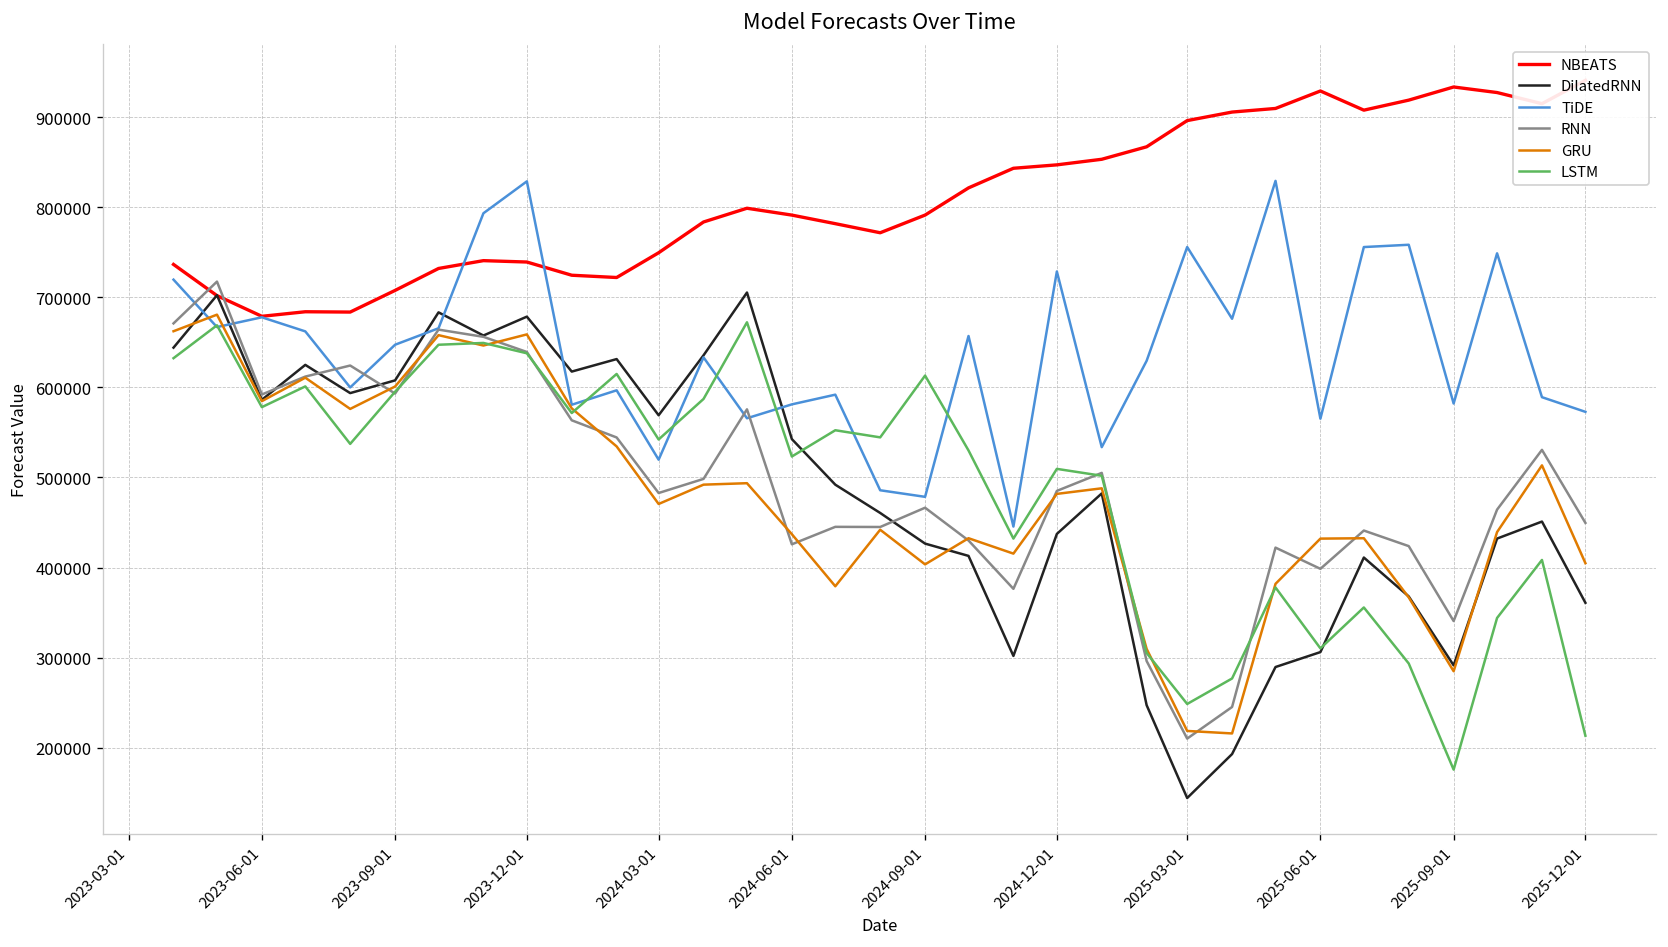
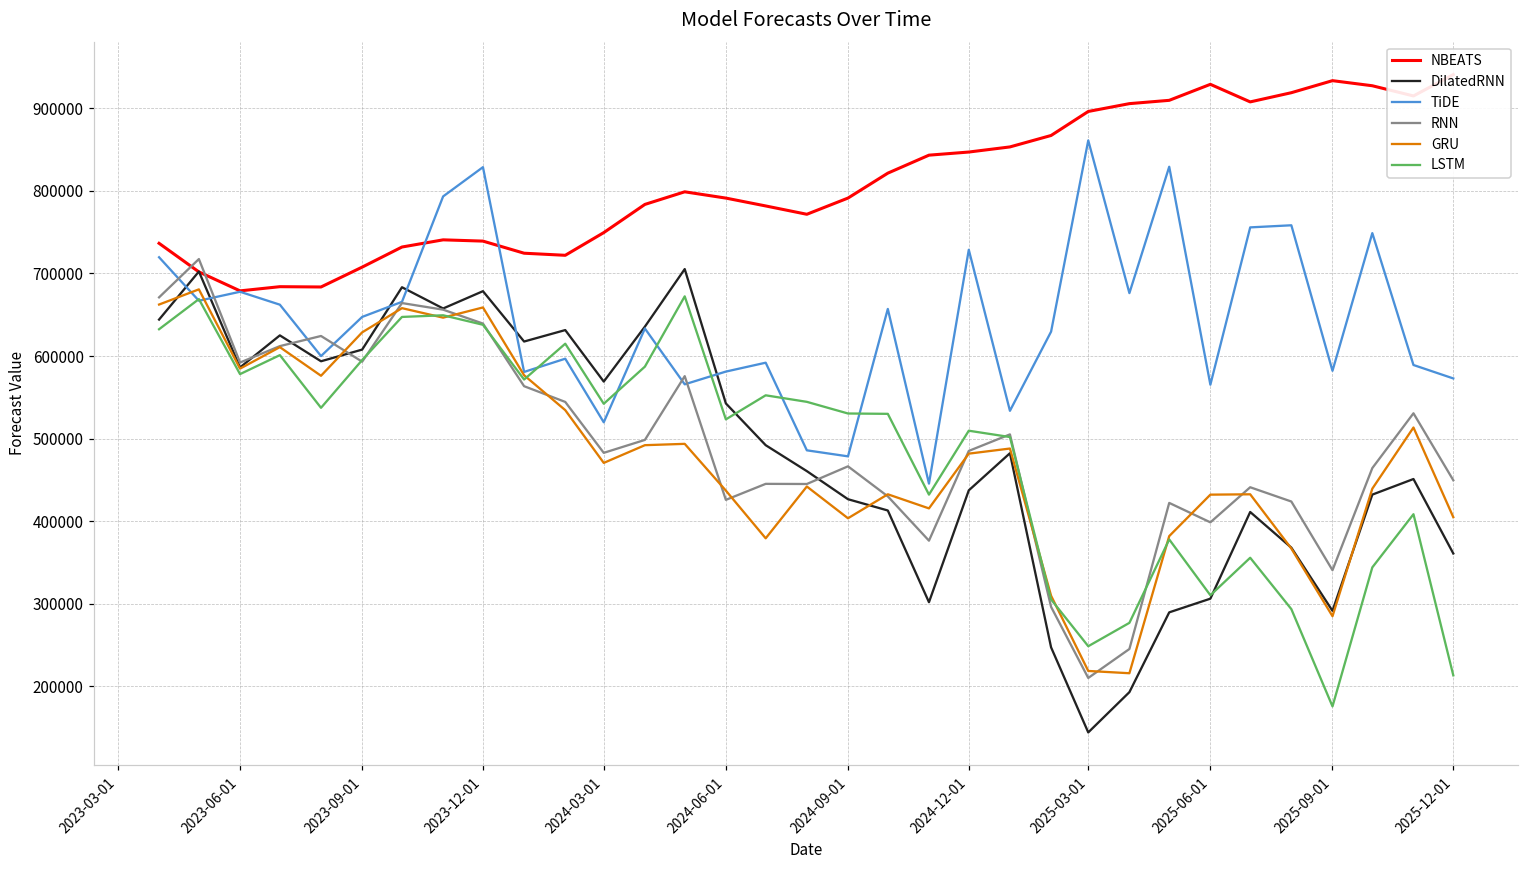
GRU, 2023-09-01: 600000 -> 630000
LSTM, 2024-09-01: 610000 -> 530000
TiDE, 2025-03-01: 760000 -> 860000
